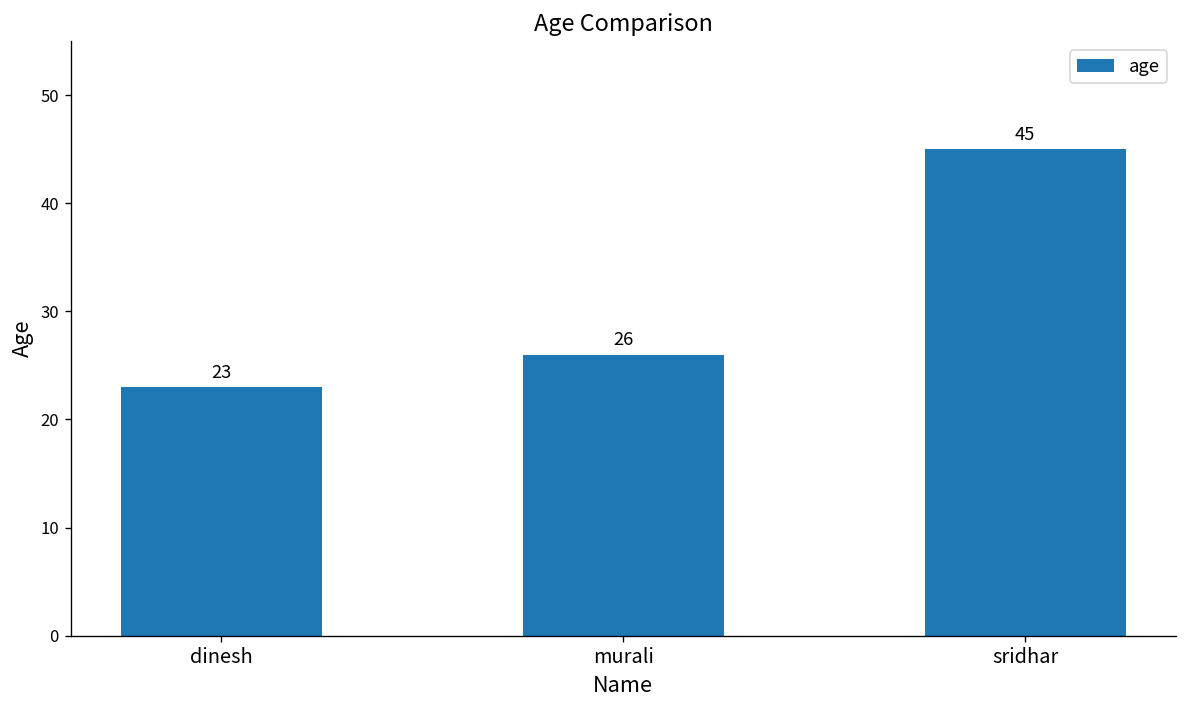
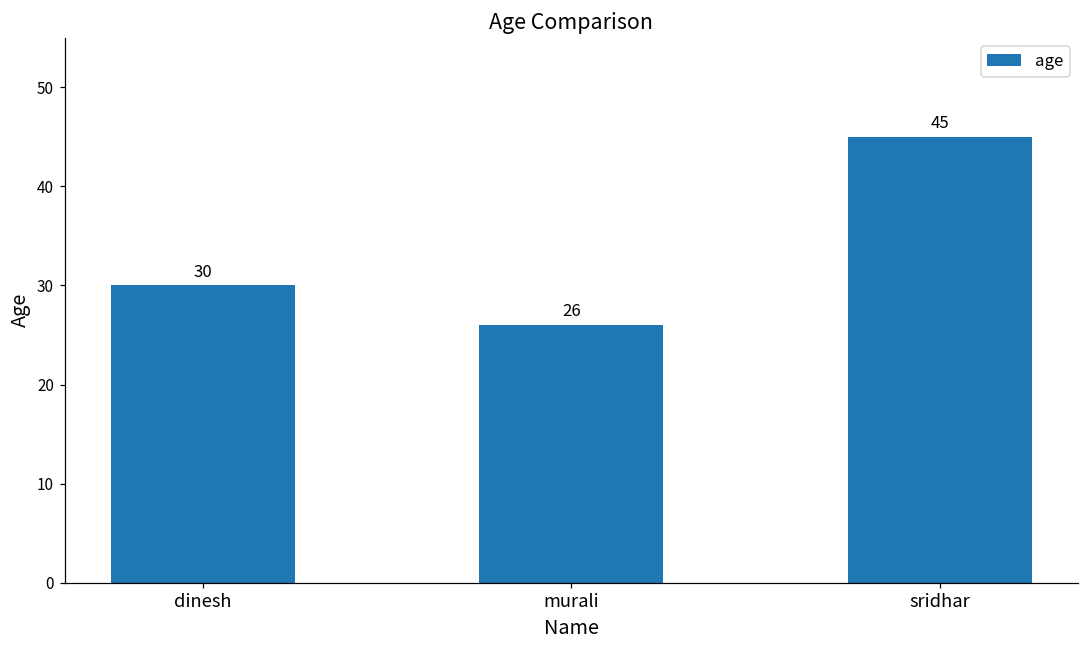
dinesh: 23 -> 30
